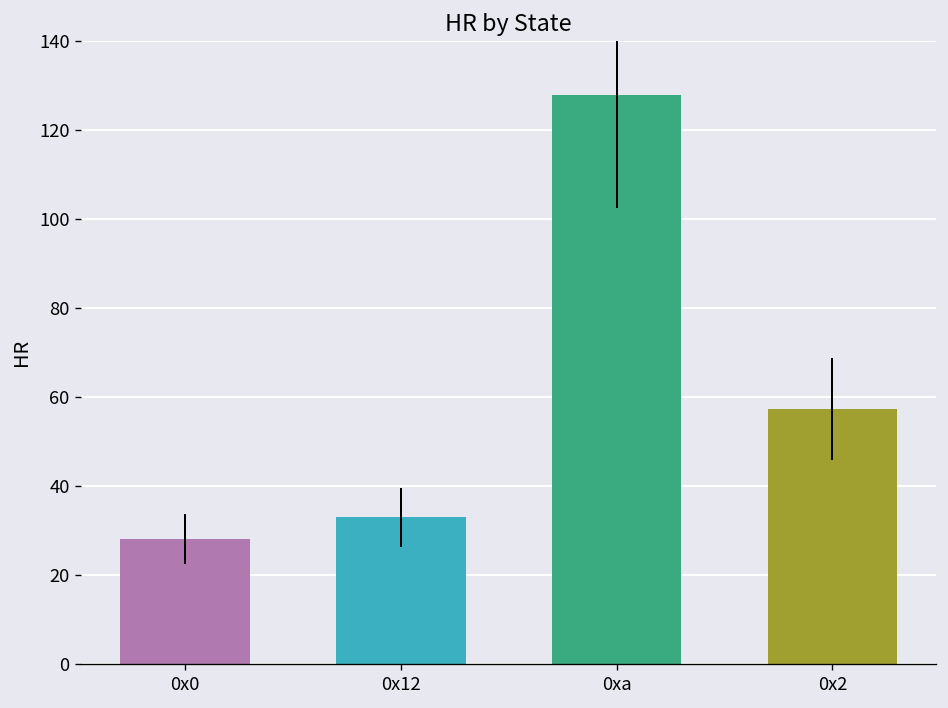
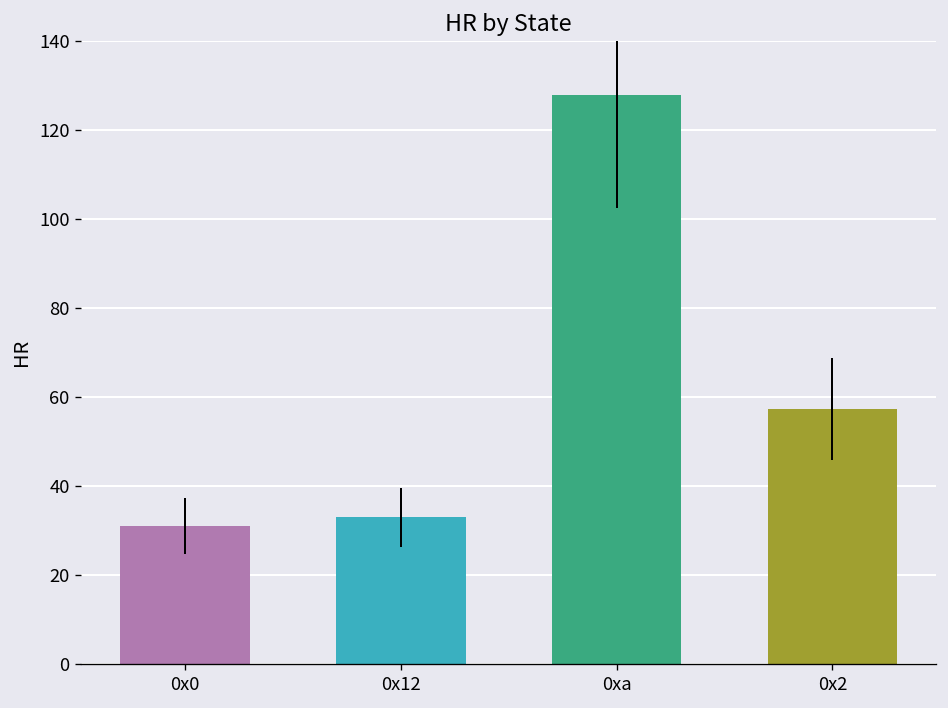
0x0: 28 -> 31
